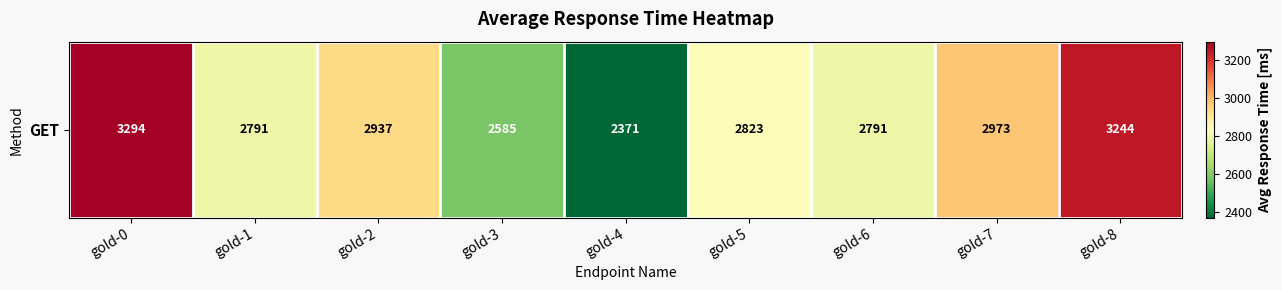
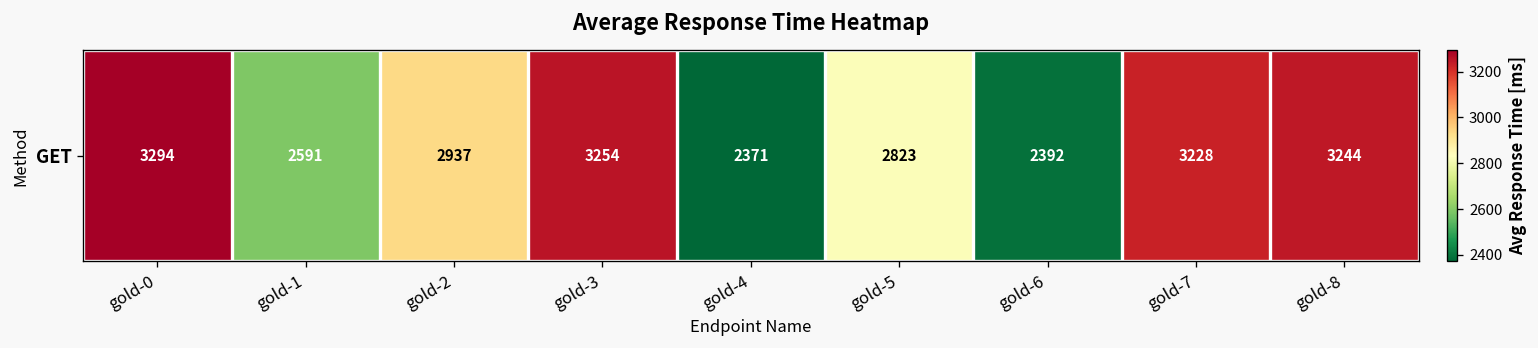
GET, gold-1: 2791 -> 2591
GET, gold-3: 2585 -> 3254
GET, gold-6: 2791 -> 2392
GET, gold-7: 2973 -> 3228
